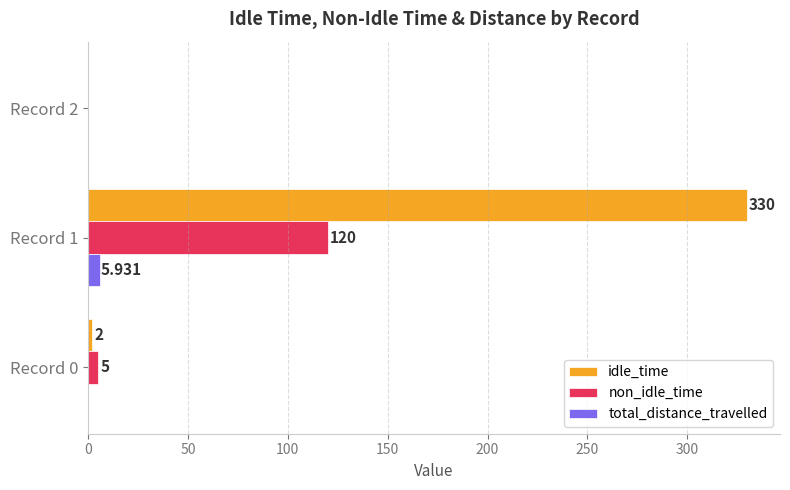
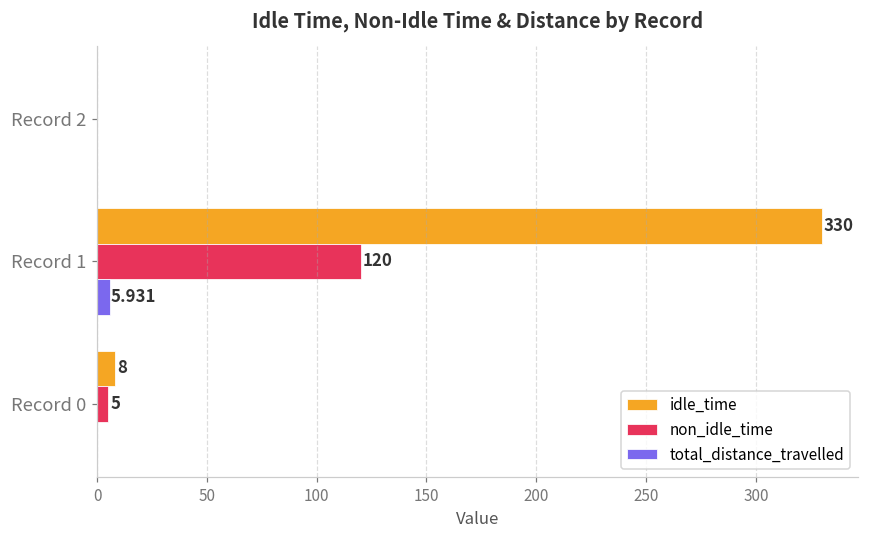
idle_time, Record 0: 2 -> 8
